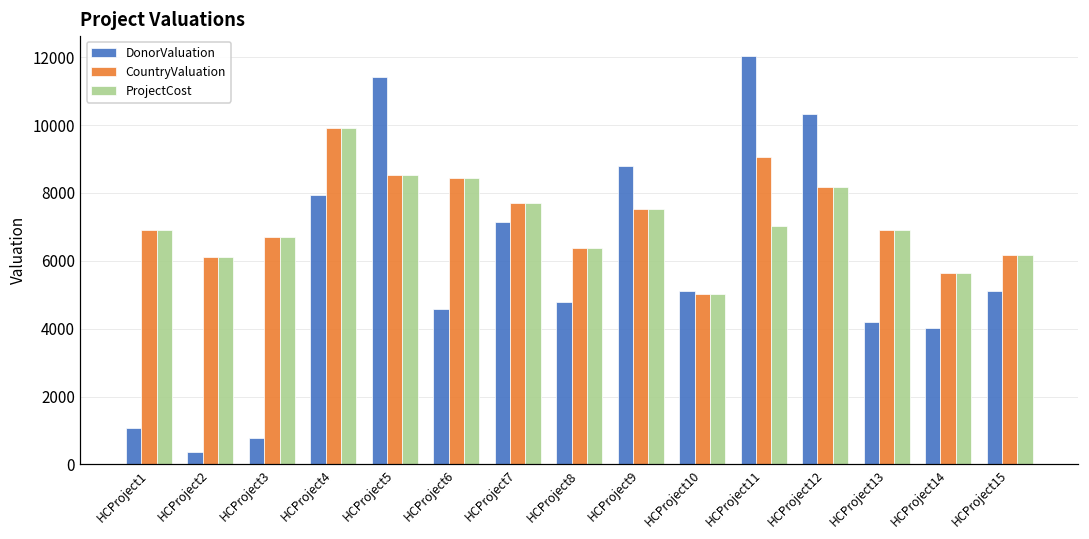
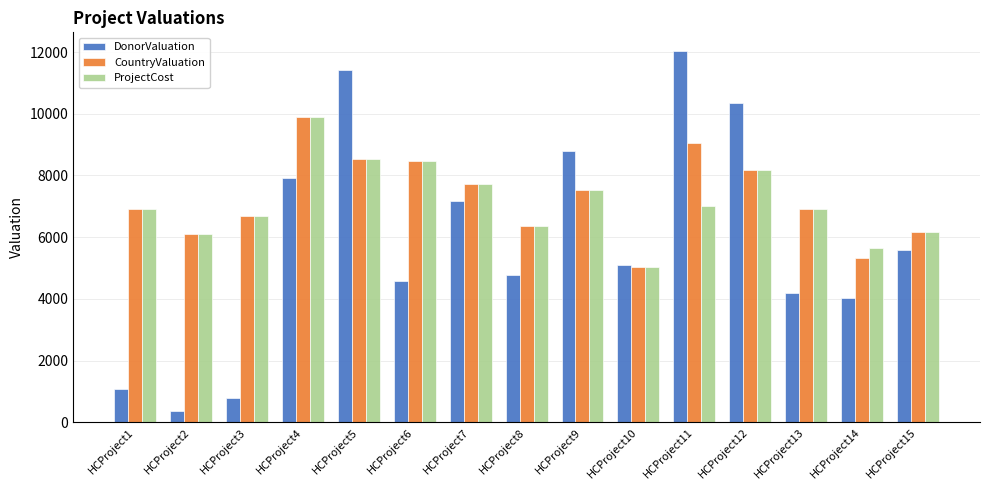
CountryValuation, HCProject14: 5600 -> 5300
DonorValuation, HCProject15: 5100 -> 5600
